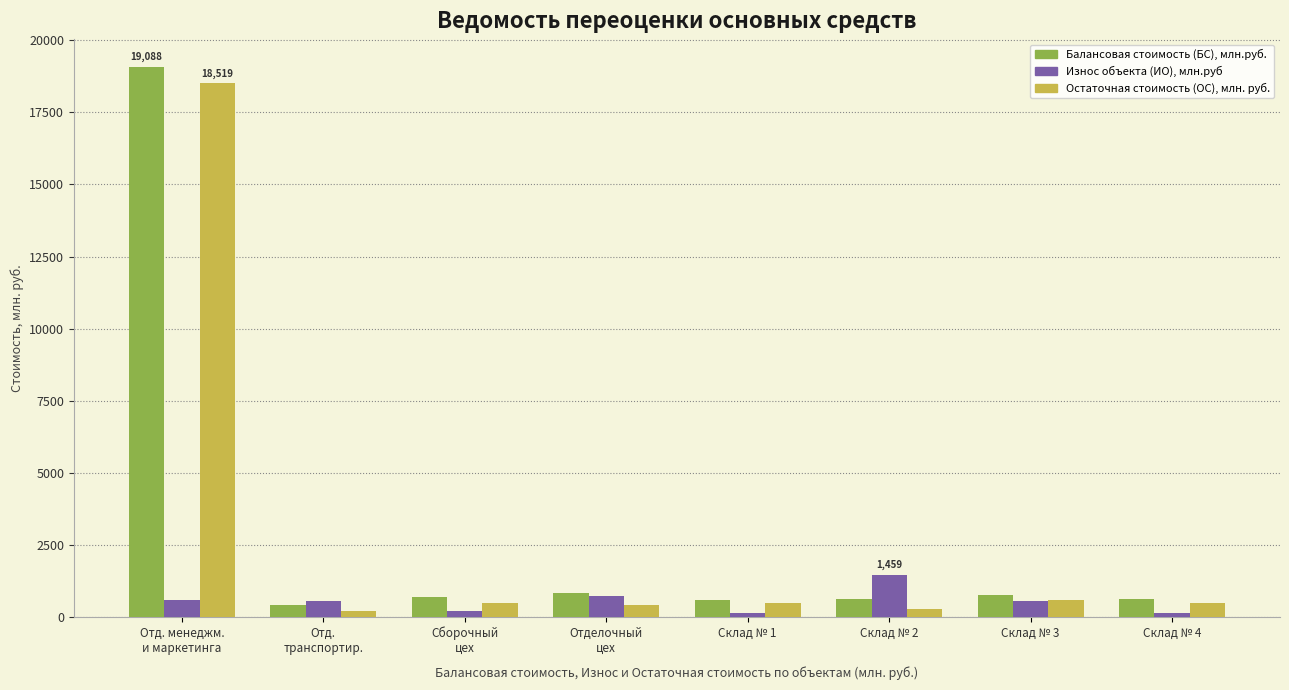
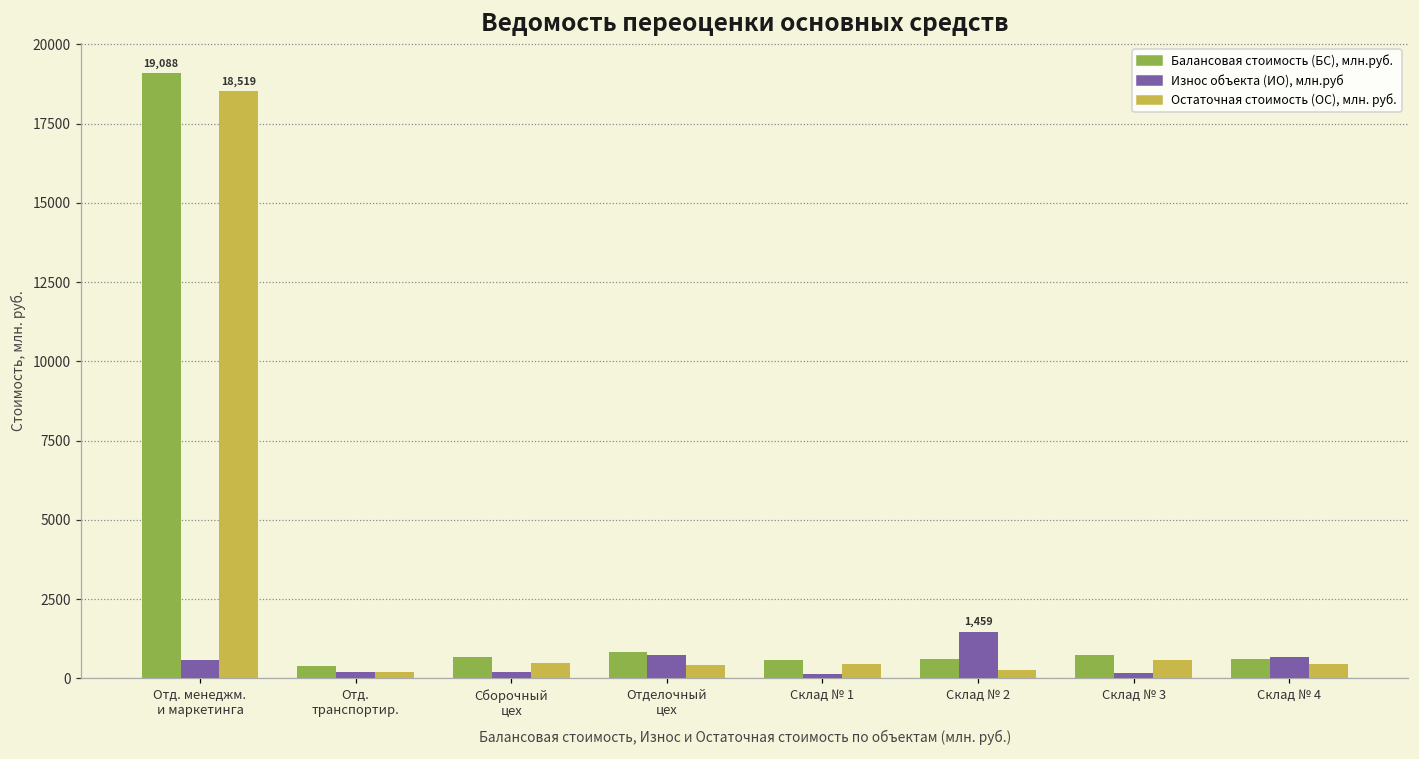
Износ объекта (ИО), млн.руб, Отд. транспортир.: 600 -> 200
Износ объекта (ИО), млн.руб, Склад № 3: 500 -> 200
Износ объекта (ИО), млн.руб, Склад № 4: 100 -> 700
